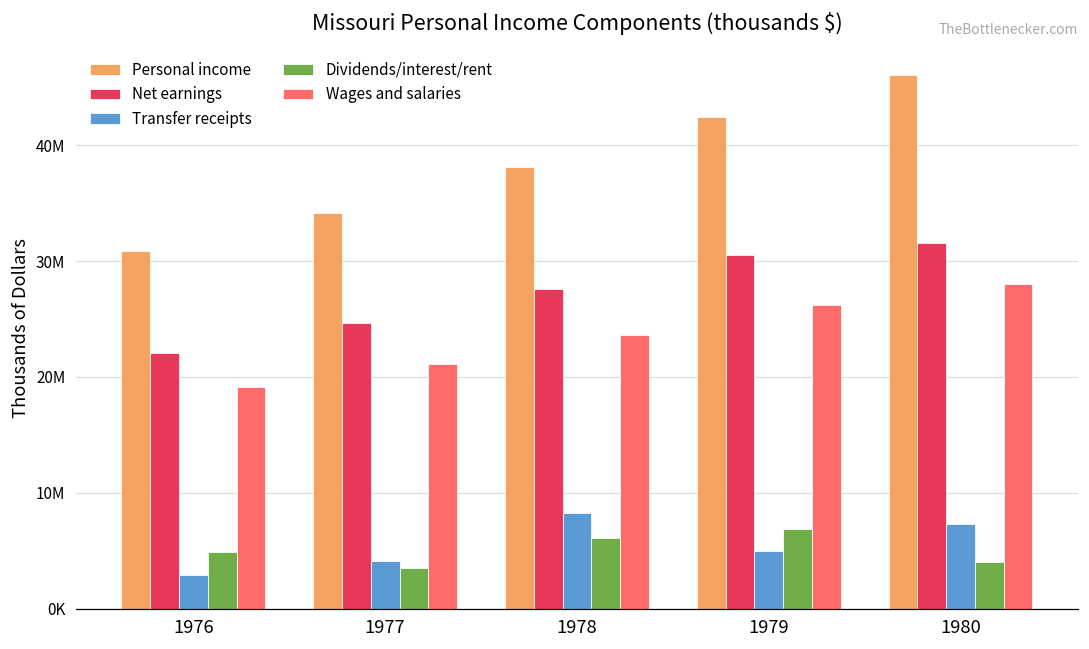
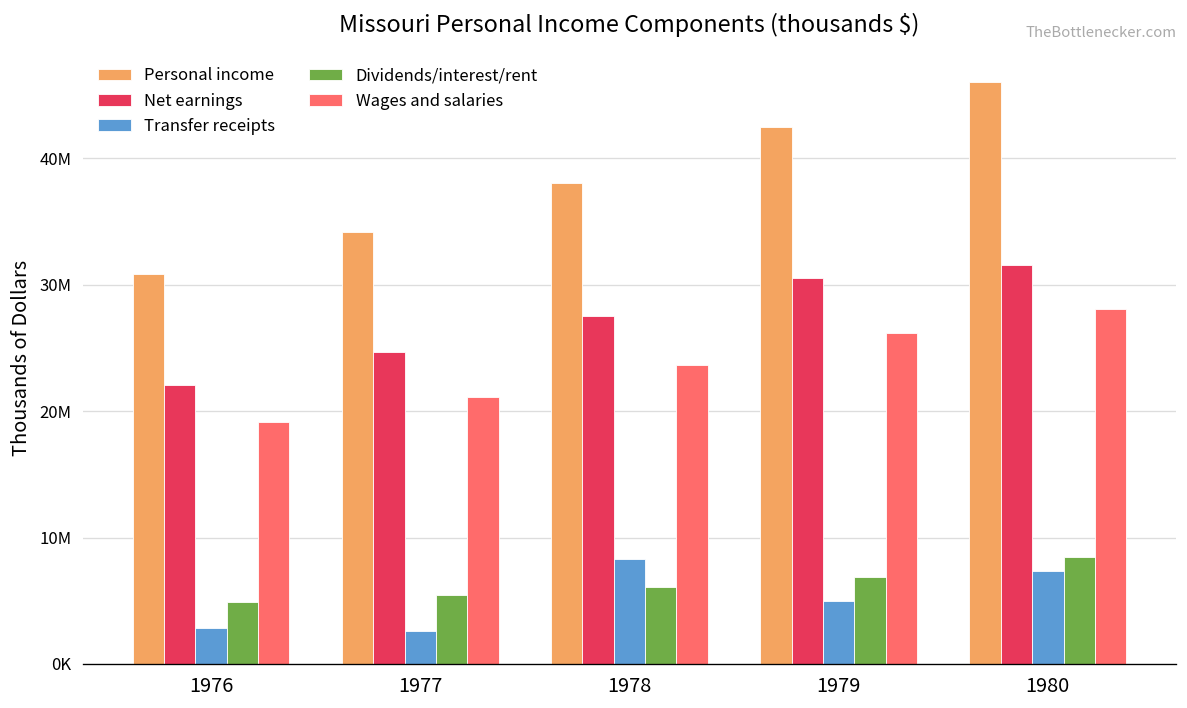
Transfer receipts, 1977: 4100000 -> 2600000
Dividends/interest/rent, 1977: 3500000 -> 5400000
Dividends/interest/rent, 1980: 4000000 -> 8500000
